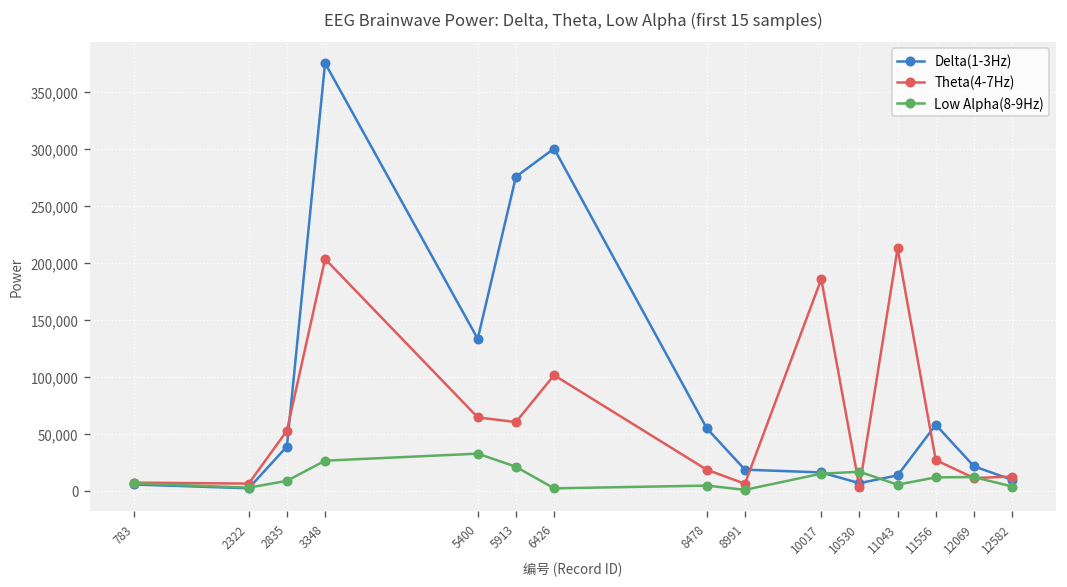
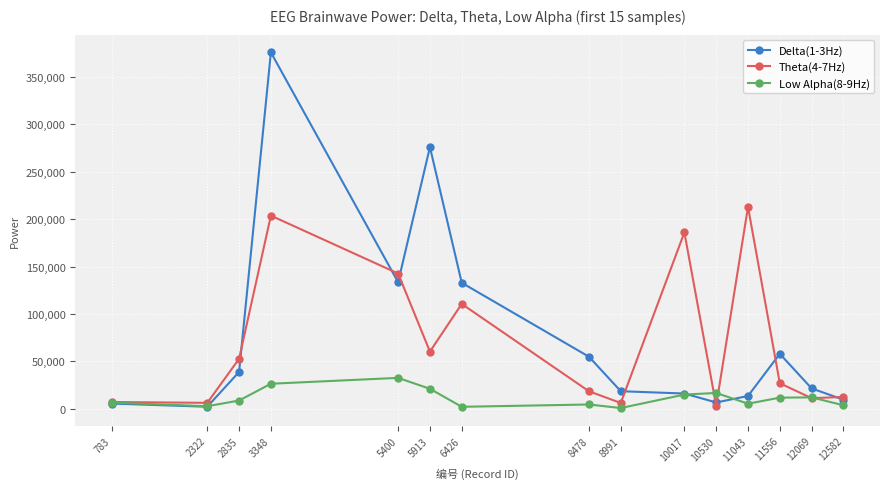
Theta(4-7Hz), 5400: 60,000 -> 140,000
Delta(1-3Hz), 6426: 300,000 -> 130,000
Theta(4-7Hz), 6426: 100,000 -> 110,000
